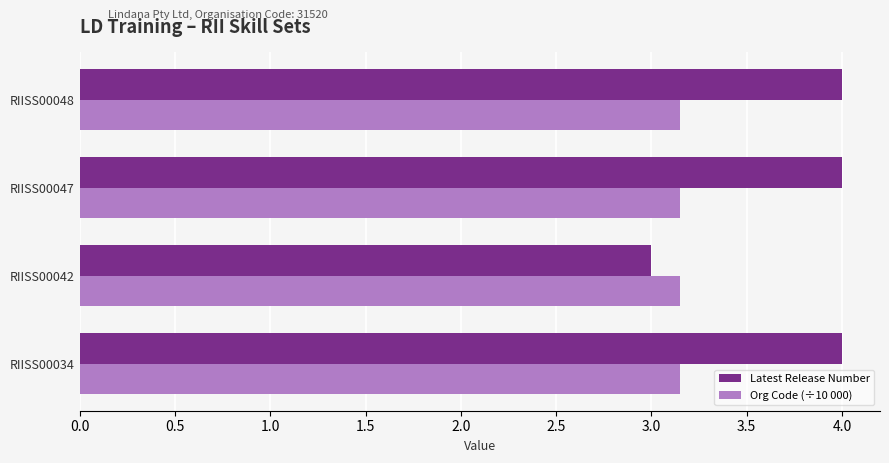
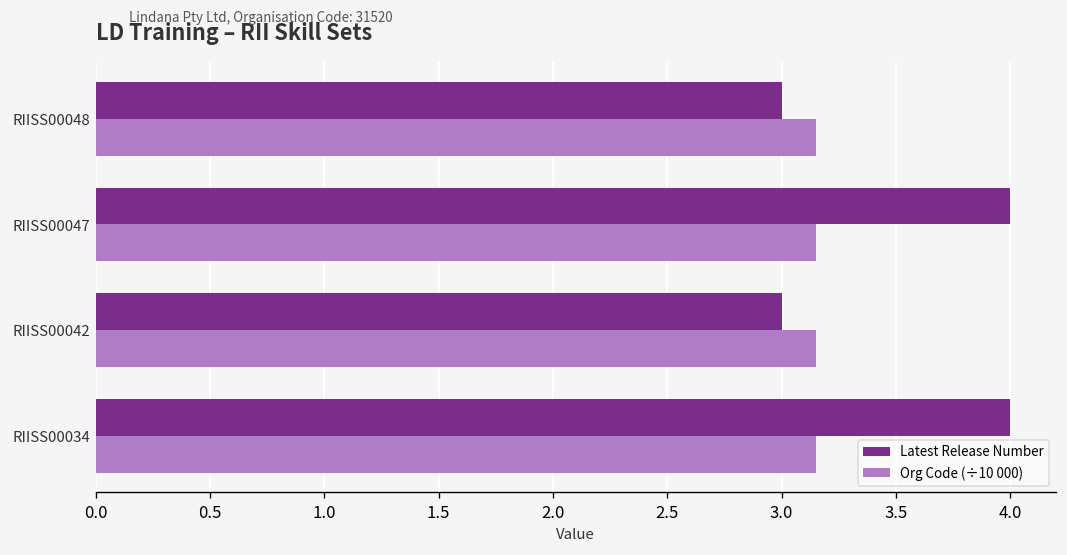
Latest Release Number, RIISS00048: 4 -> 3
